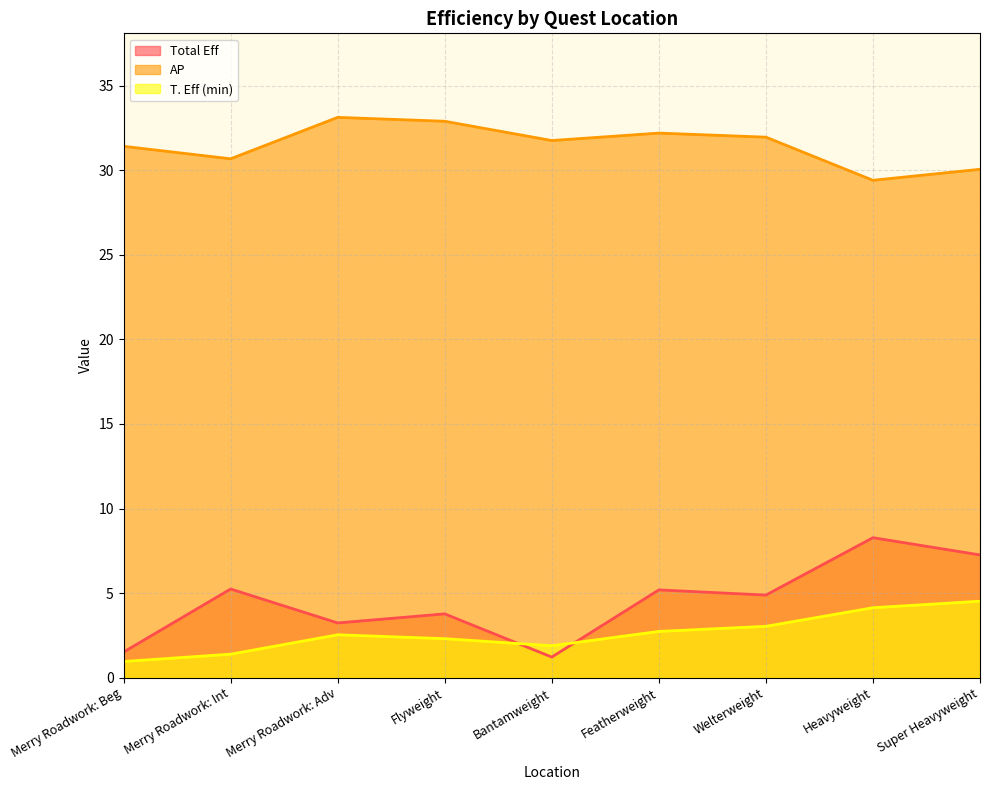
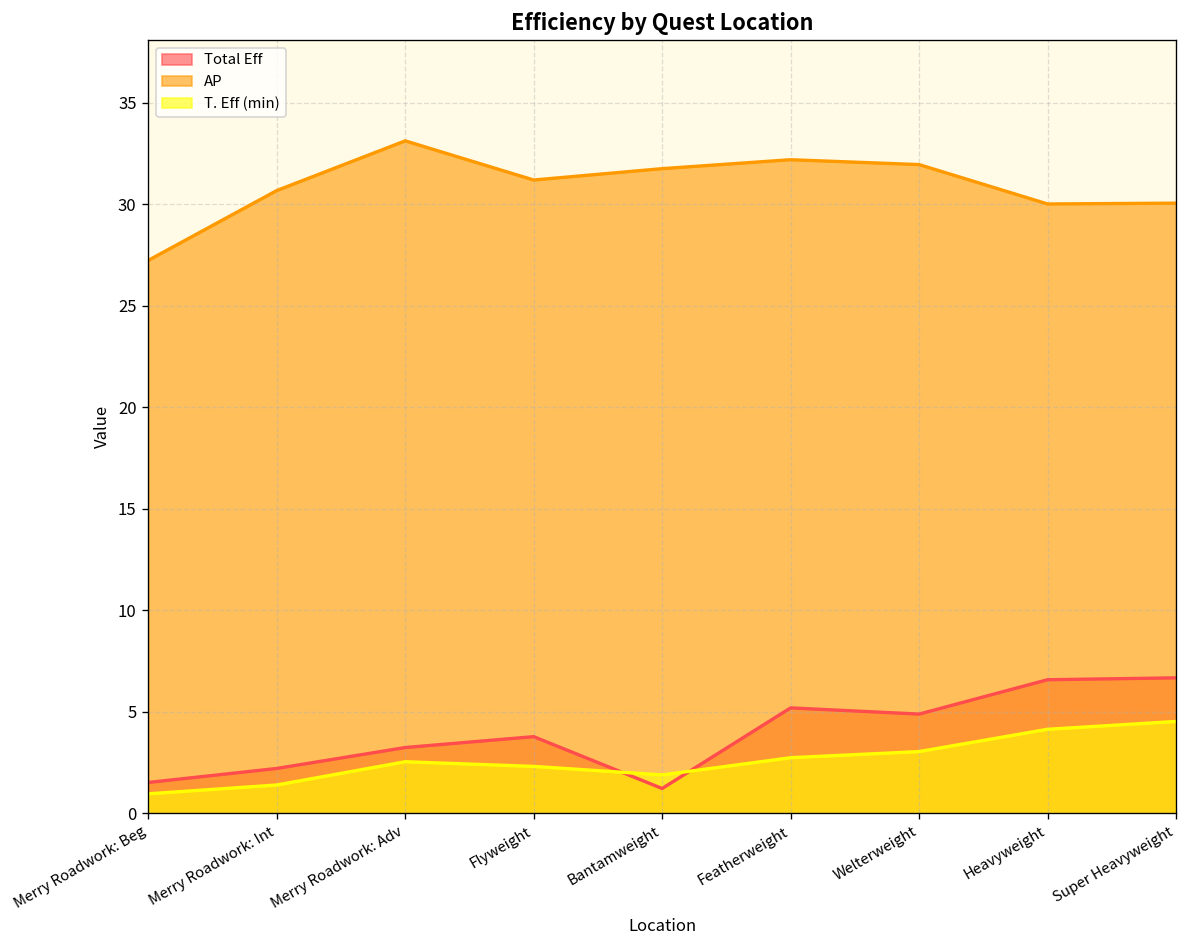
AP, Merry Roadwork: Beg: 31.4 -> 27.2
Total Eff, Merry Roadwork: Int: 5.2 -> 2.2
AP, Flyweight: 32.9 -> 31.2
Total Eff, Heavyweight: 8.3 -> 6.6
AP, Heavyweight: 29.4 -> 30.0
Total Eff, Super Heavyweight: 7.3 -> 6.7
